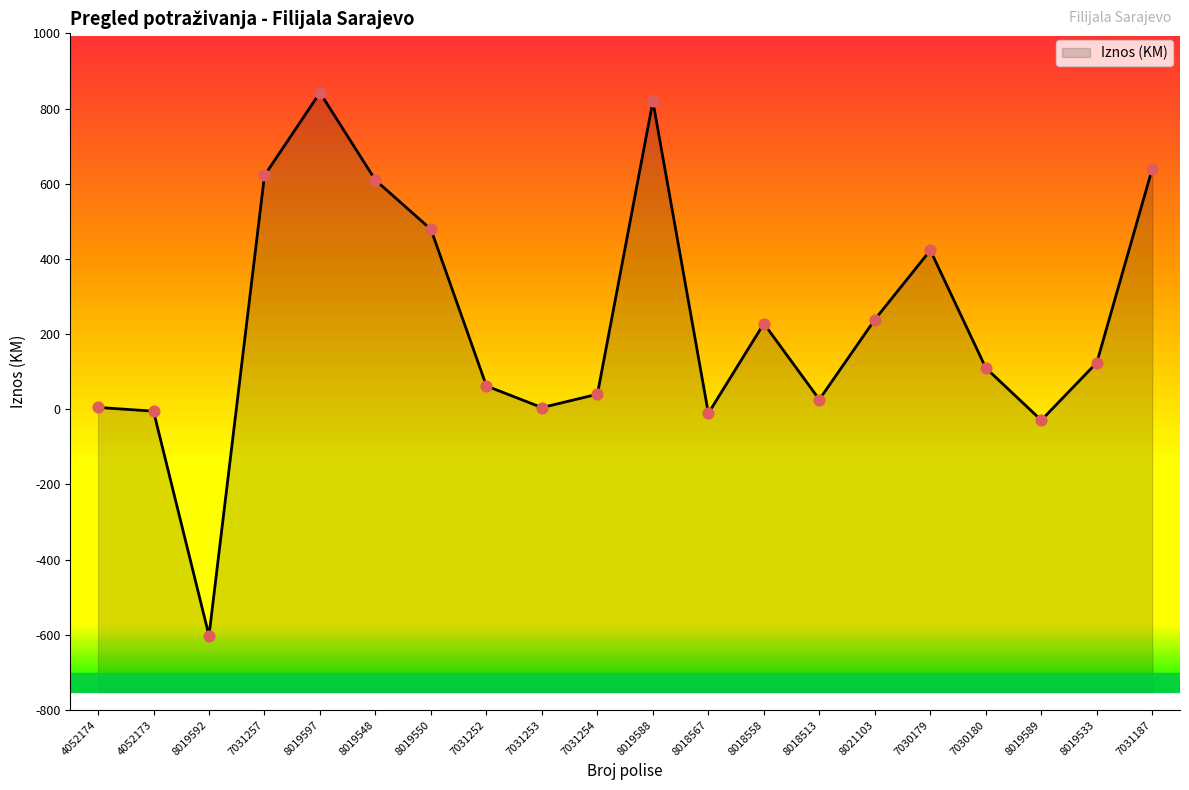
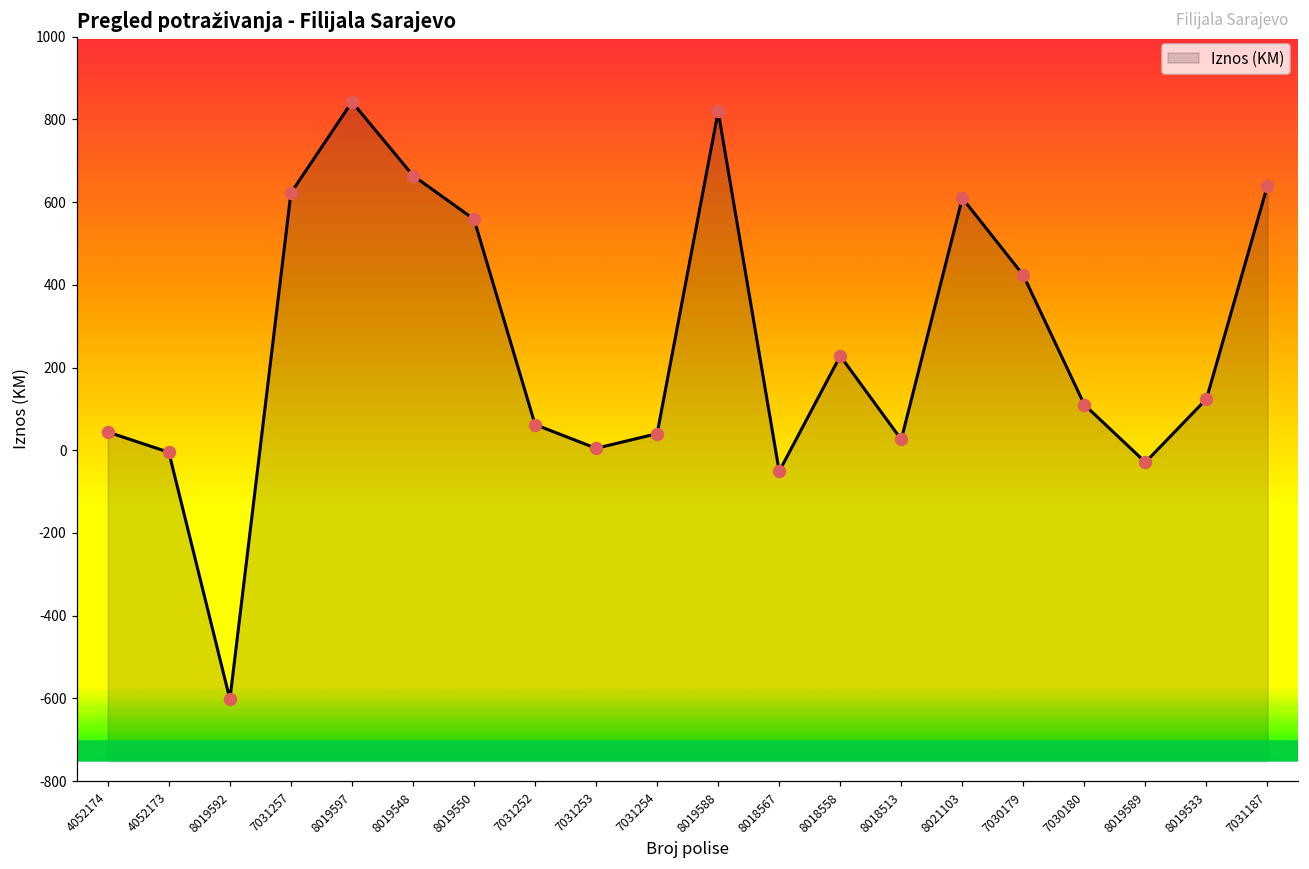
4052174: 10 -> 40
8019548: 610 -> 660
8019550: 480 -> 560
8018567: -10 -> -50
8021103: 240 -> 610
